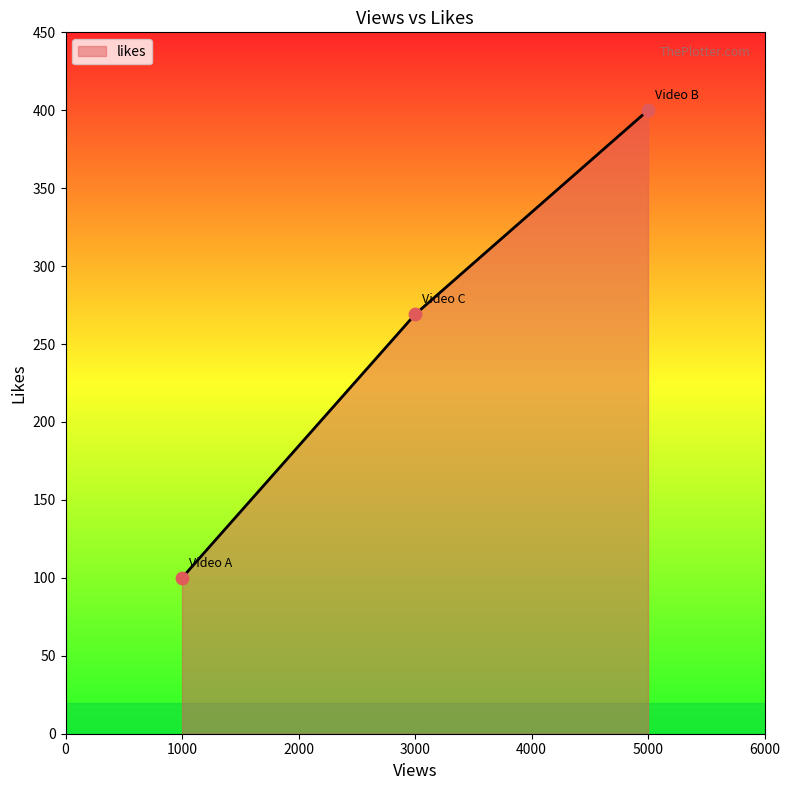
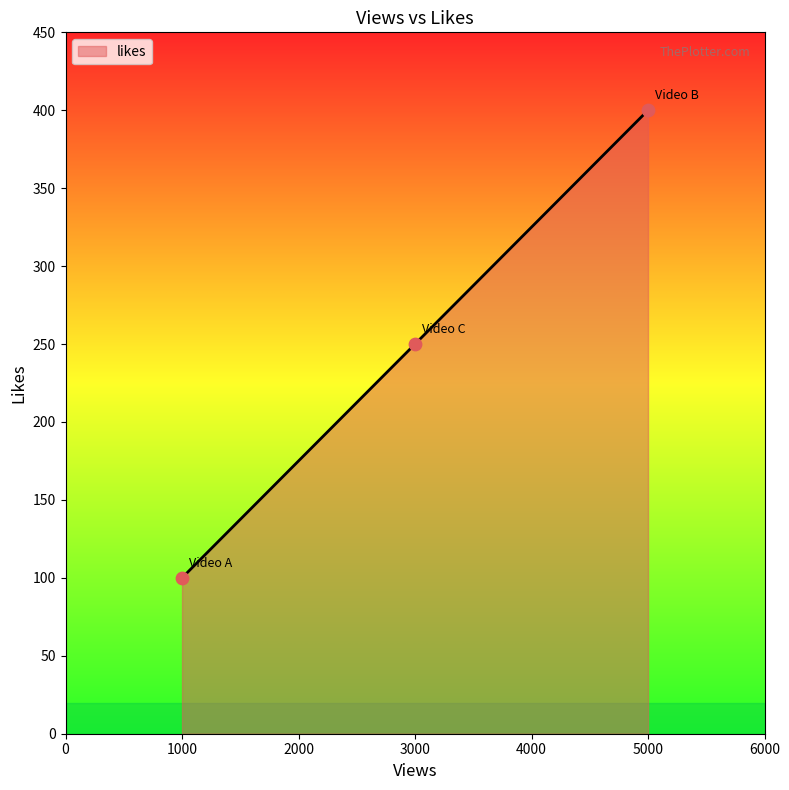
3000: 269 -> 250
